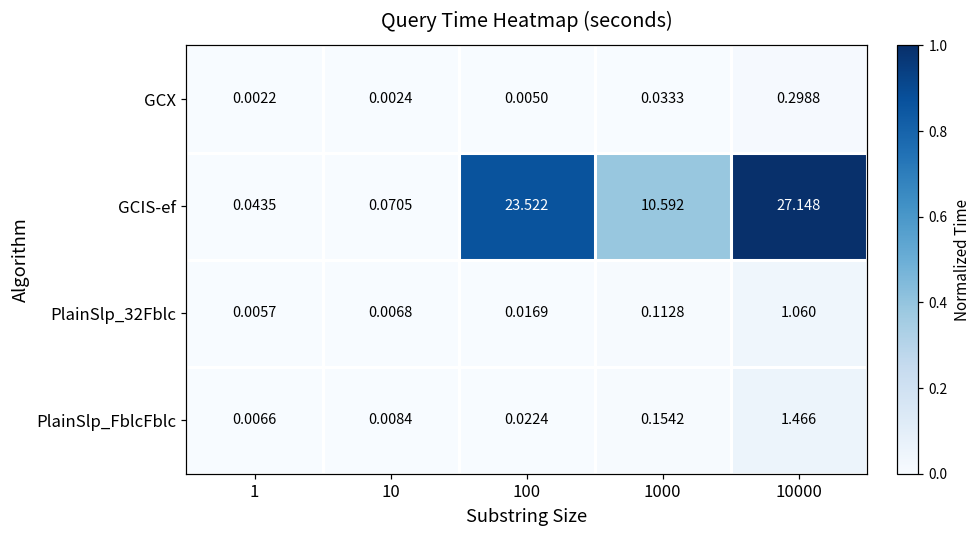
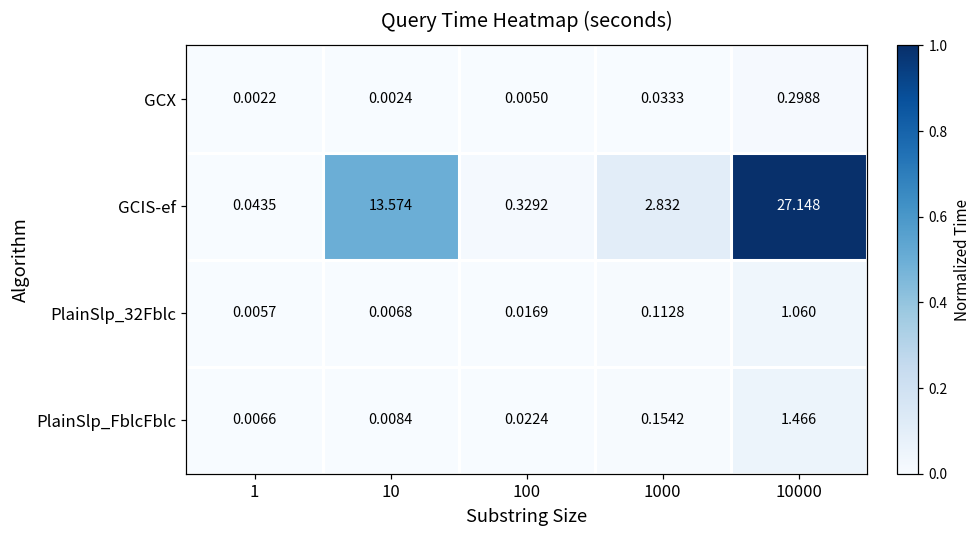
GCIS-ef, 10: 0.0705 -> 13.574
GCIS-ef, 100: 23.522 -> 0.3292
GCIS-ef, 1000: 10.592 -> 2.832
